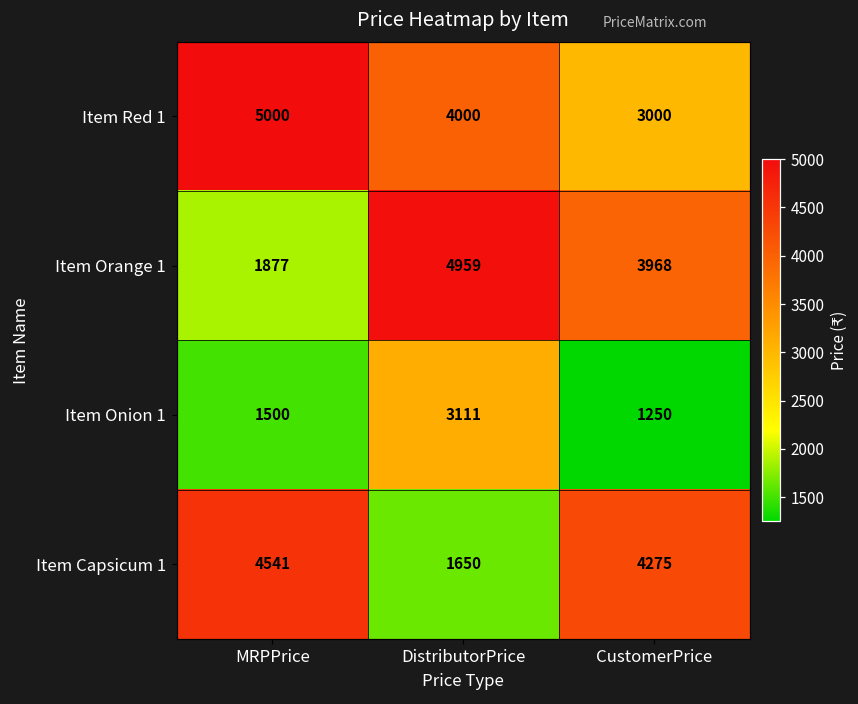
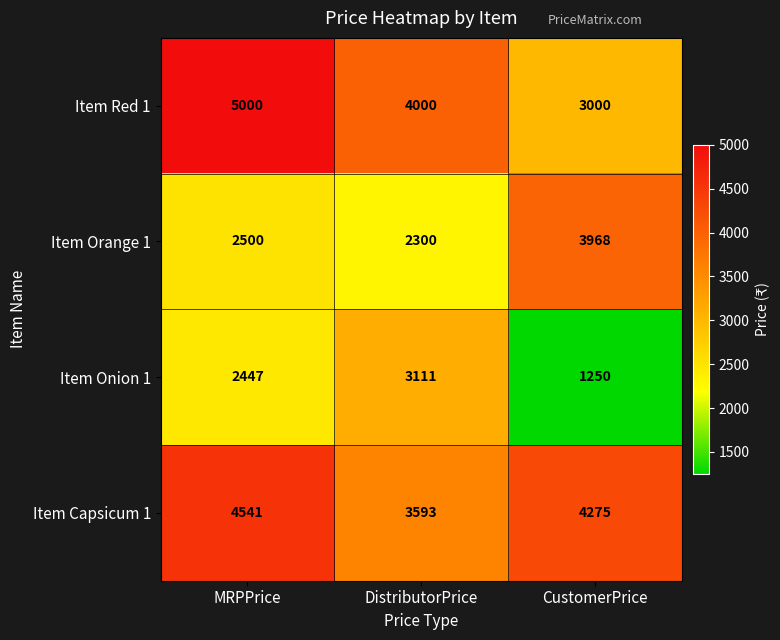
Item Orange 1, MRPPrice: 1877 -> 2500
Item Orange 1, DistributorPrice: 4959 -> 2300
Item Onion 1, MRPPrice: 1500 -> 2447
Item Capsicum 1, DistributorPrice: 1650 -> 3593
